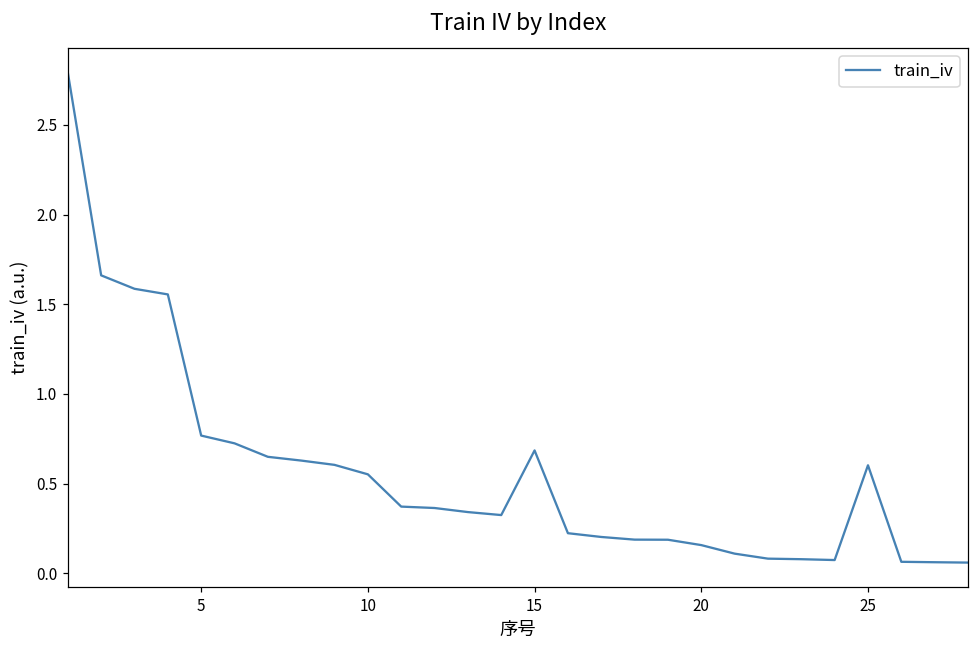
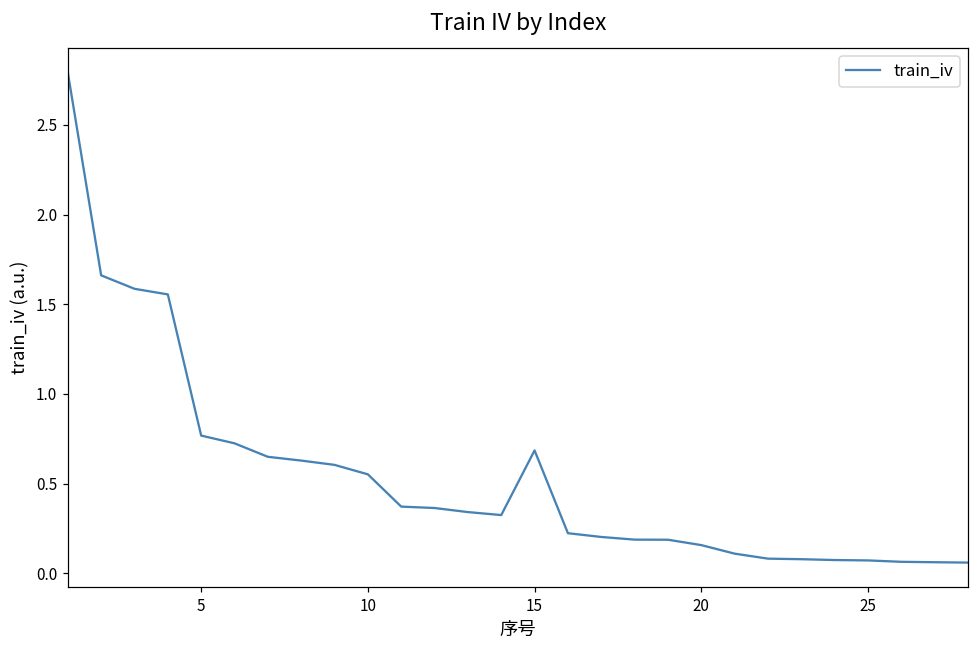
25: 0.60 -> 0.07
